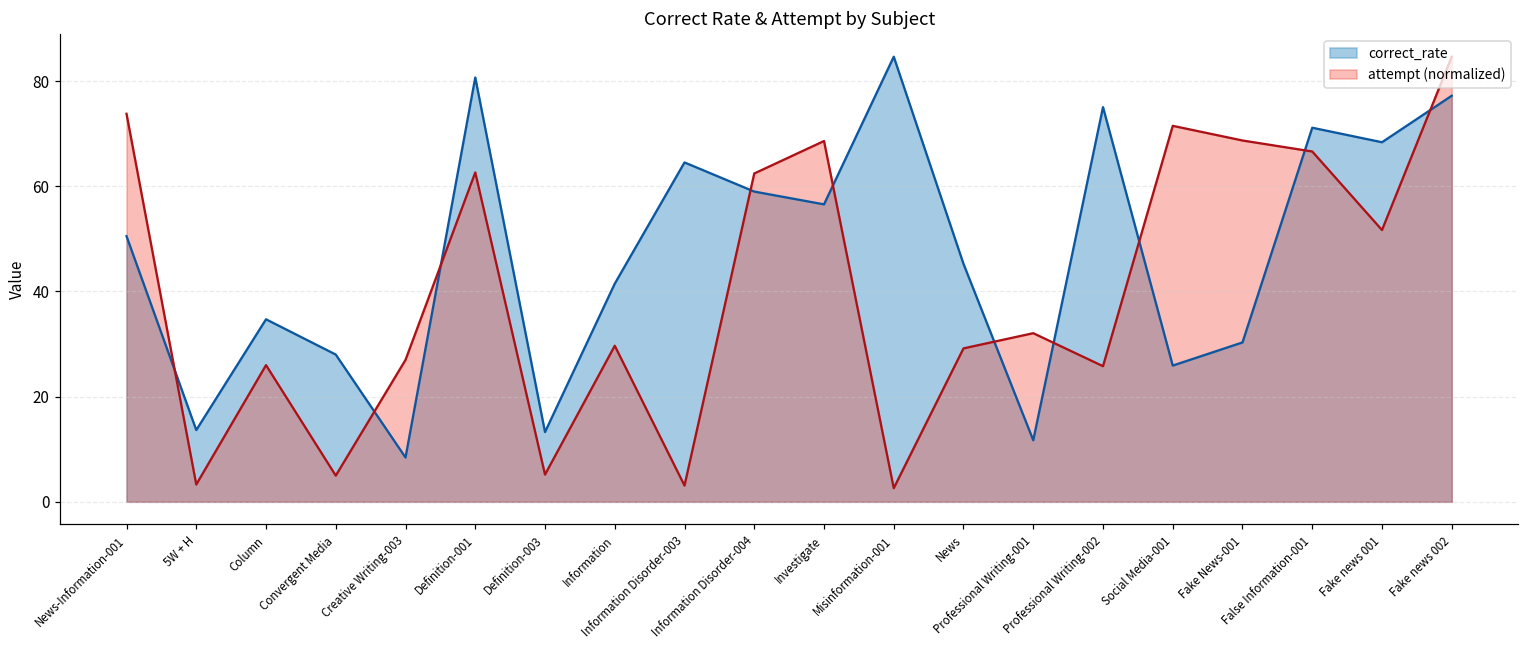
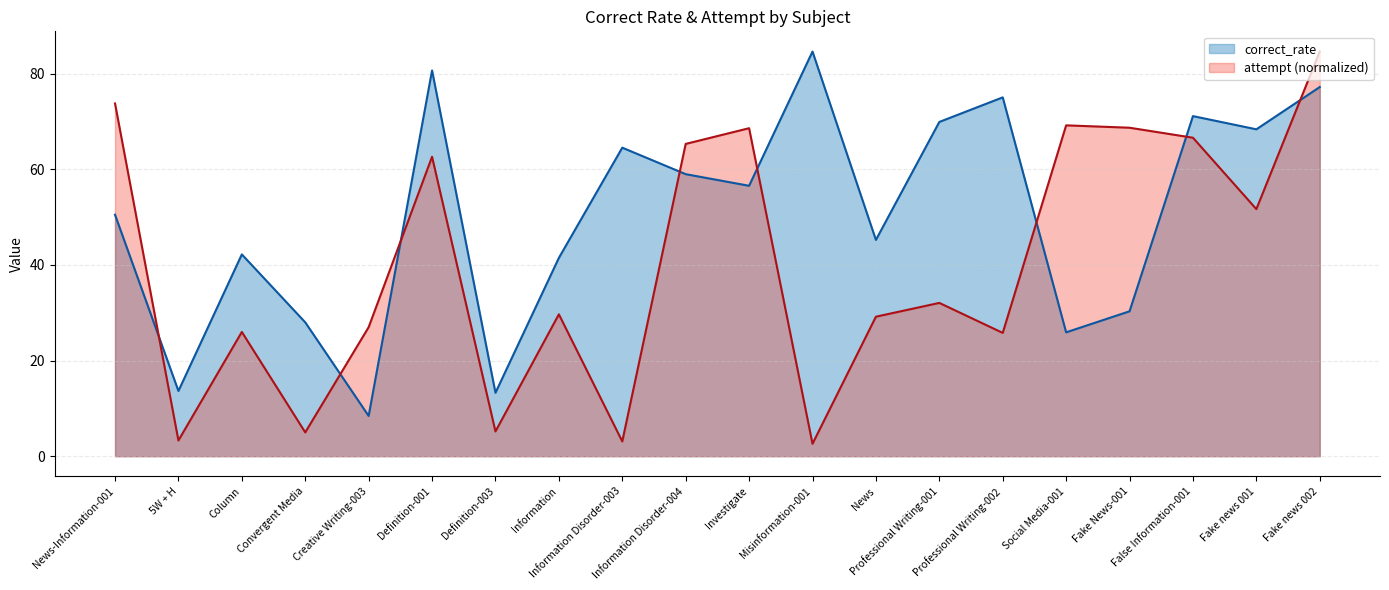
correct_rate, Column: 35 -> 42
attempt (normalized), Information Disorder-004: 62 -> 65
correct_rate, Professional Writing-001: 12 -> 70
attempt (normalized), Social Media-001: 71 -> 69
